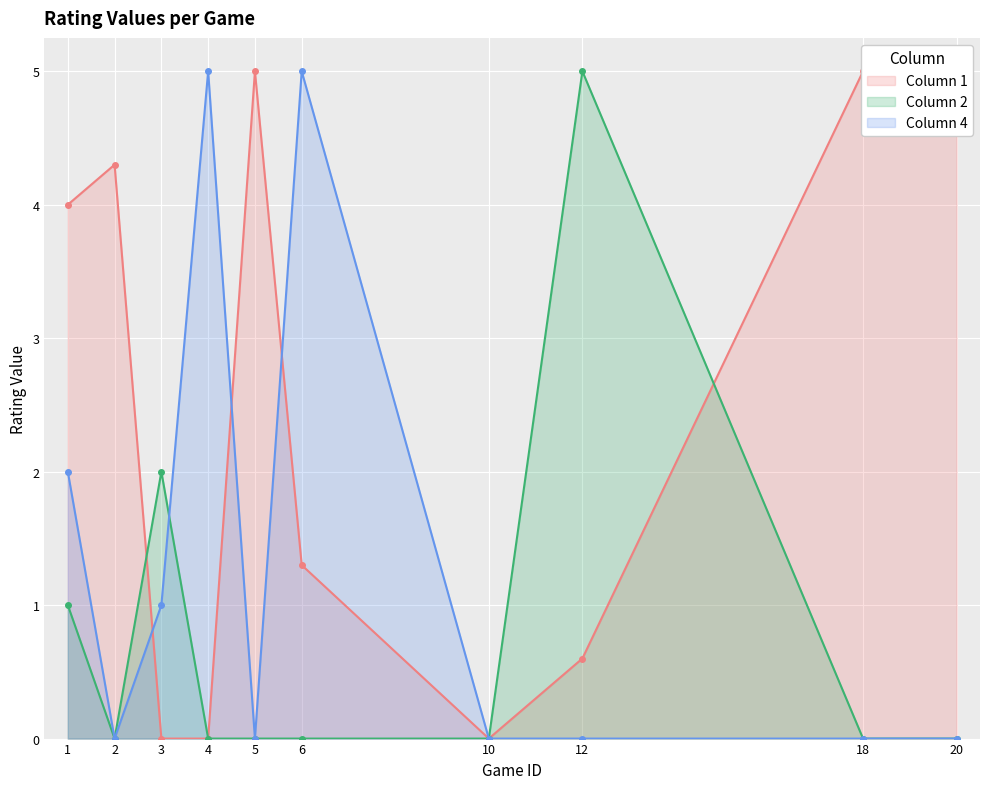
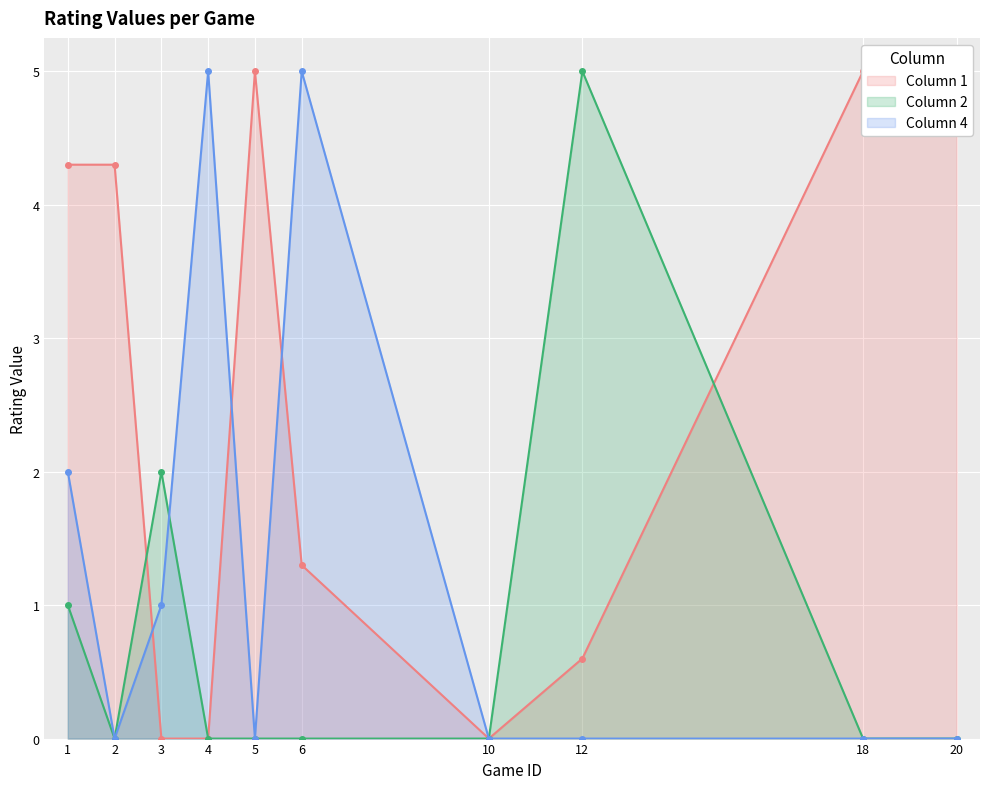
Column 1, 1: 4.0 -> 4.3
